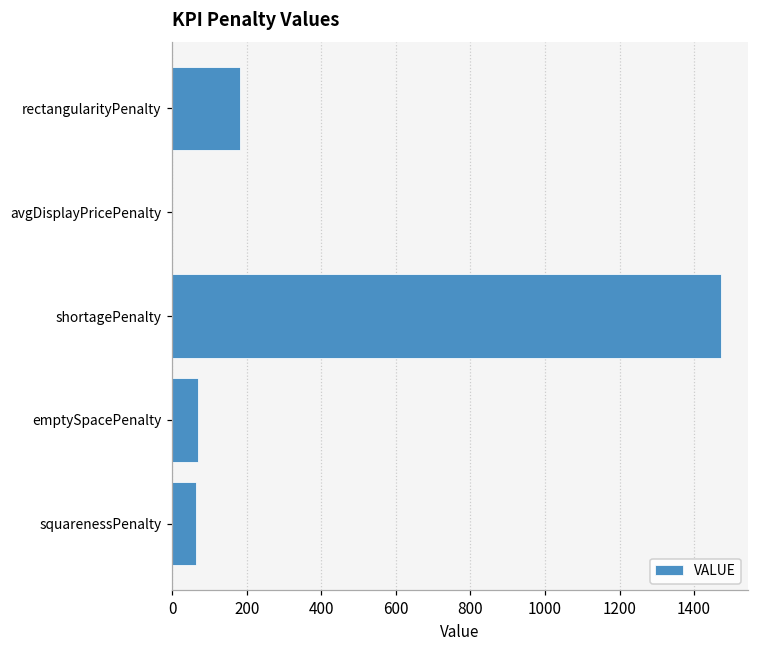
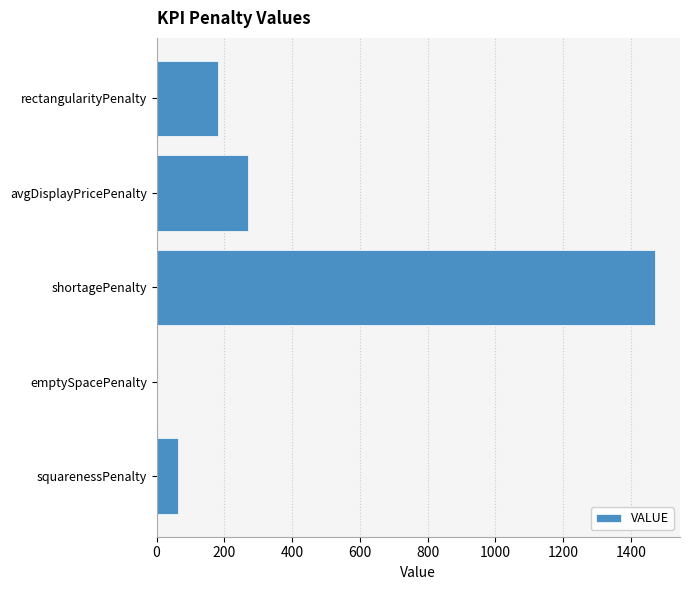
avgDisplayPricePenalty: 0 -> 270
emptySpacePenalty: 70 -> 0
